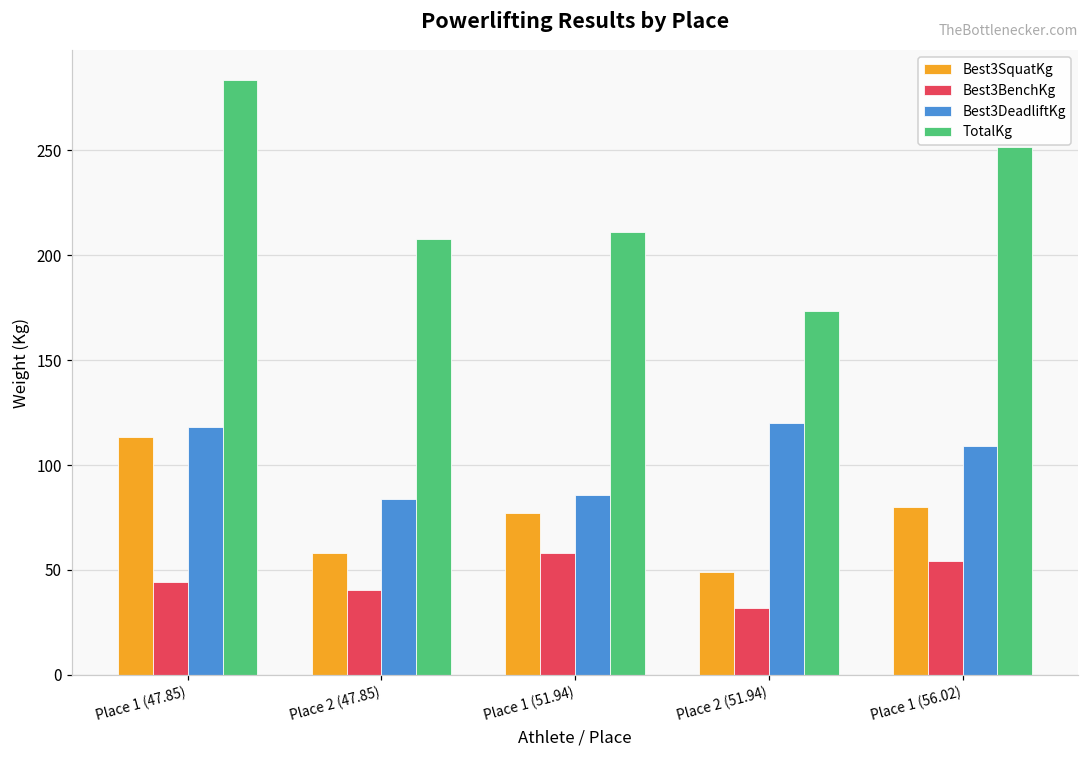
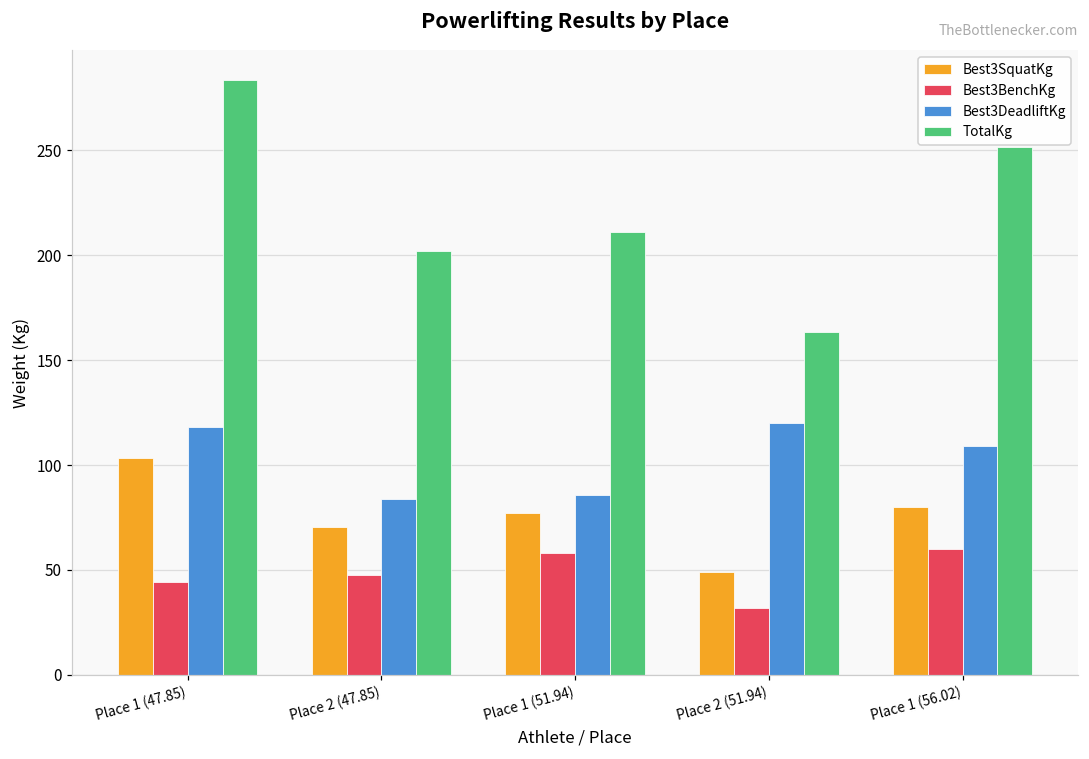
Best3SquatKg, Place 1 (47.85): 113 -> 104
Best3SquatKg, Place 2 (47.85): 58 -> 70
Best3BenchKg, Place 2 (47.85): 40 -> 48
TotalKg, Place 2 (47.85): 208 -> 202
TotalKg, Place 2 (51.94): 174 -> 163
Best3BenchKg, Place 1 (56.02): 54 -> 60
